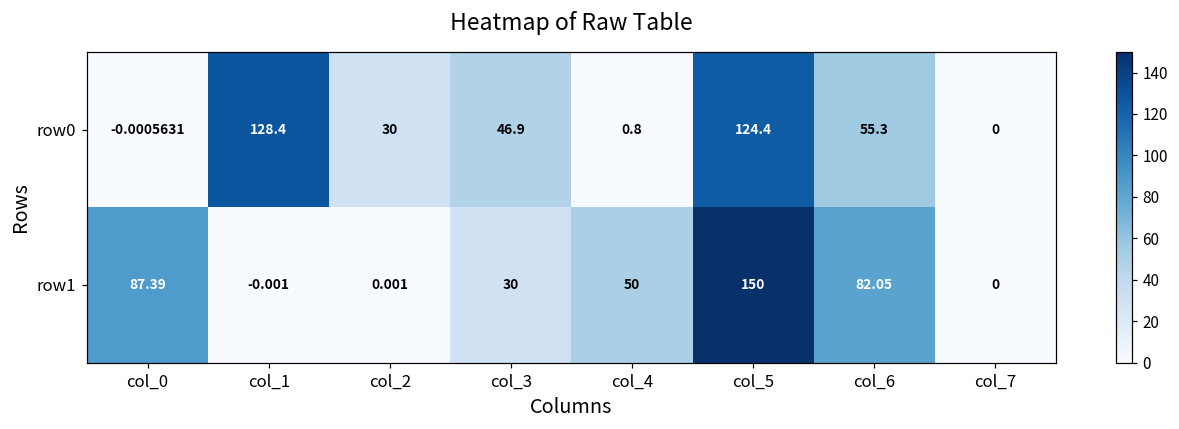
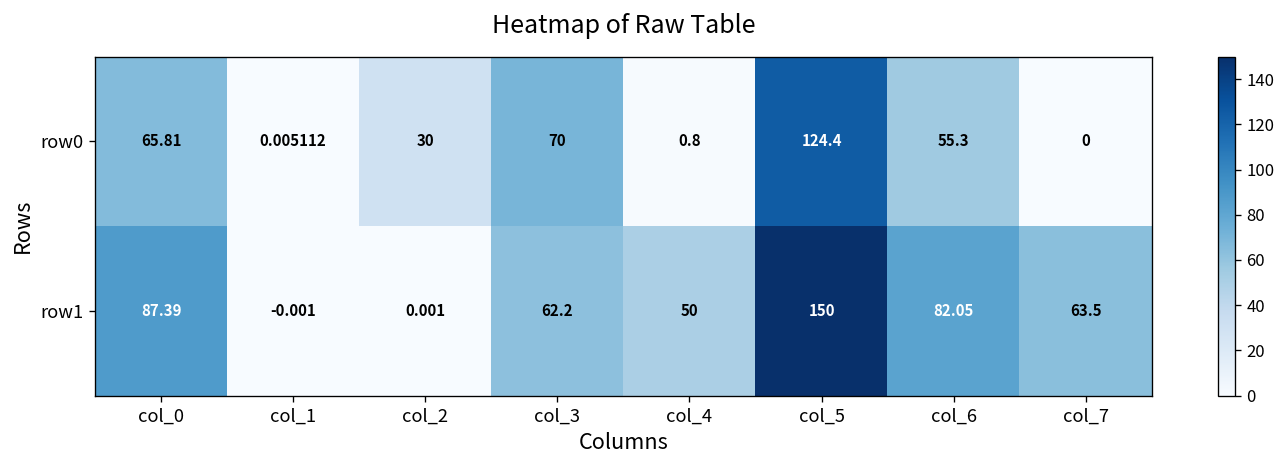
row0, col_0: -0.0005631 -> 65.81
row0, col_1: 128.4 -> 0.005112
row0, col_3: 46.9 -> 70
row1, col_3: 30 -> 62.2
row1, col_7: 0 -> 63.5
